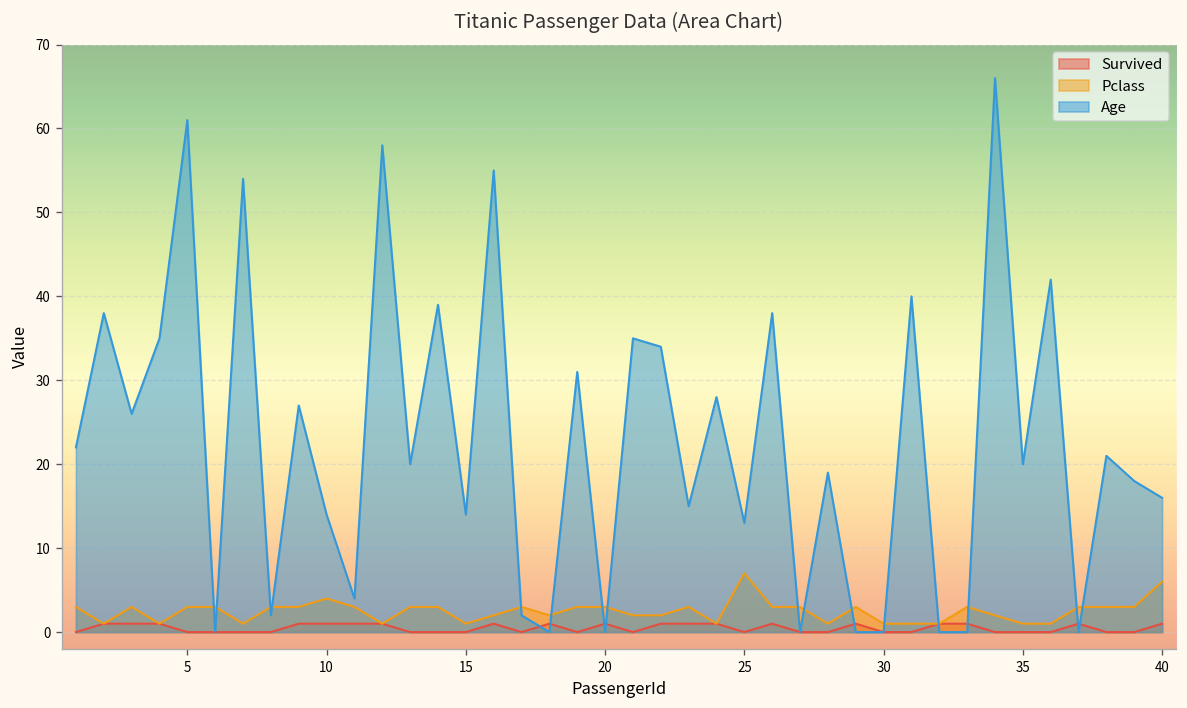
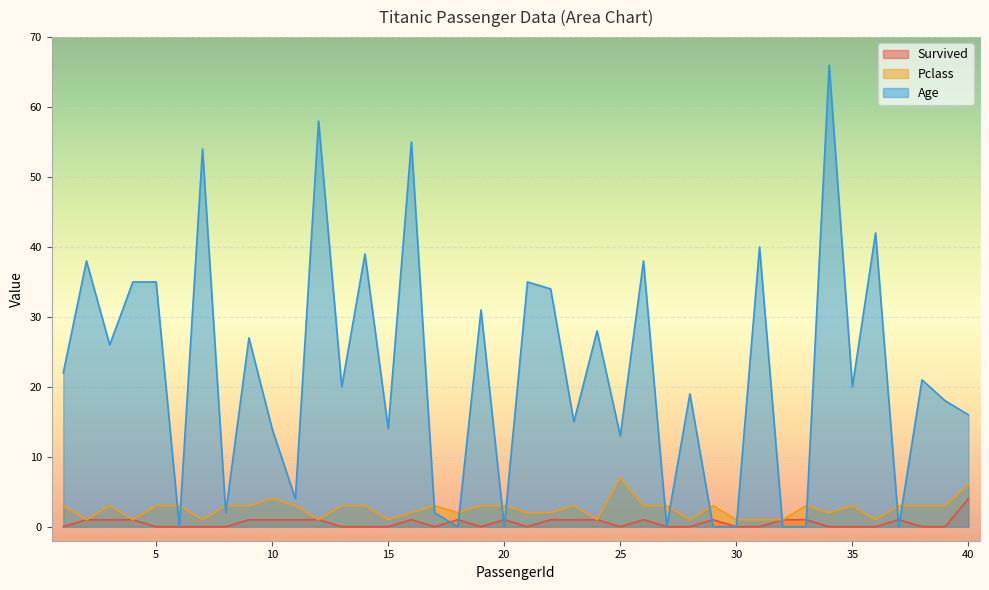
Age, 5: 61 -> 35
Pclass, 35: 1 -> 3
Survived, 40: 1 -> 4
